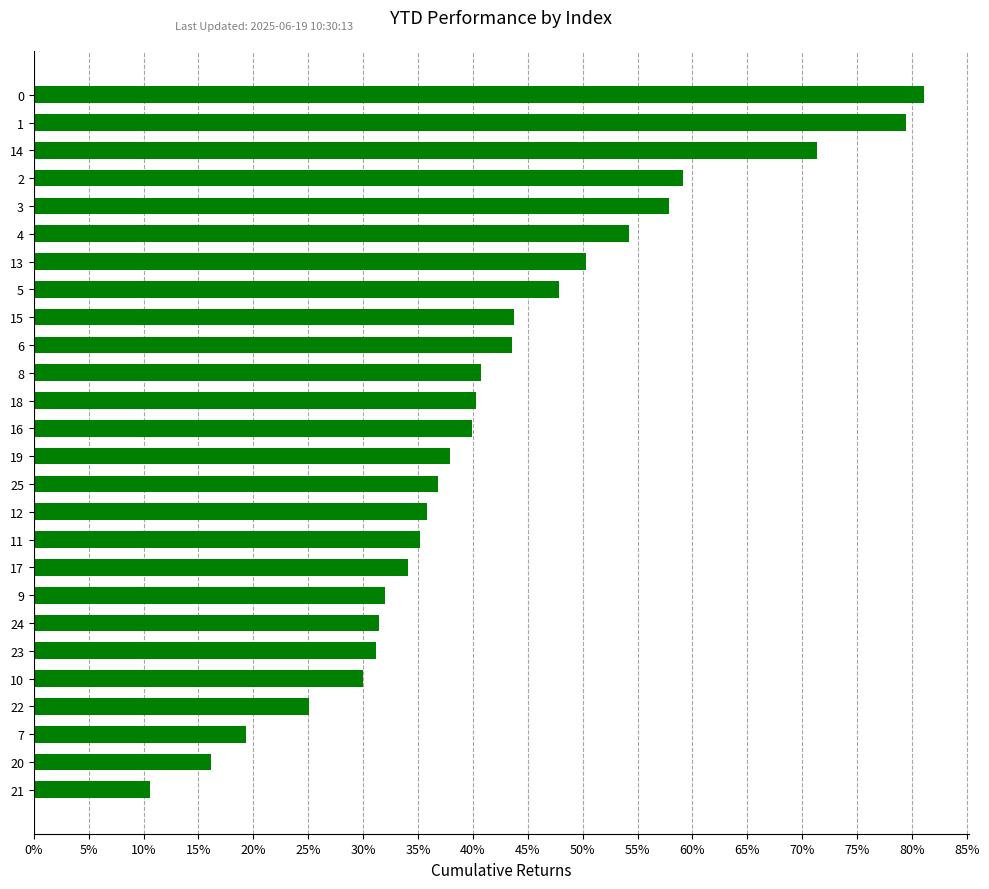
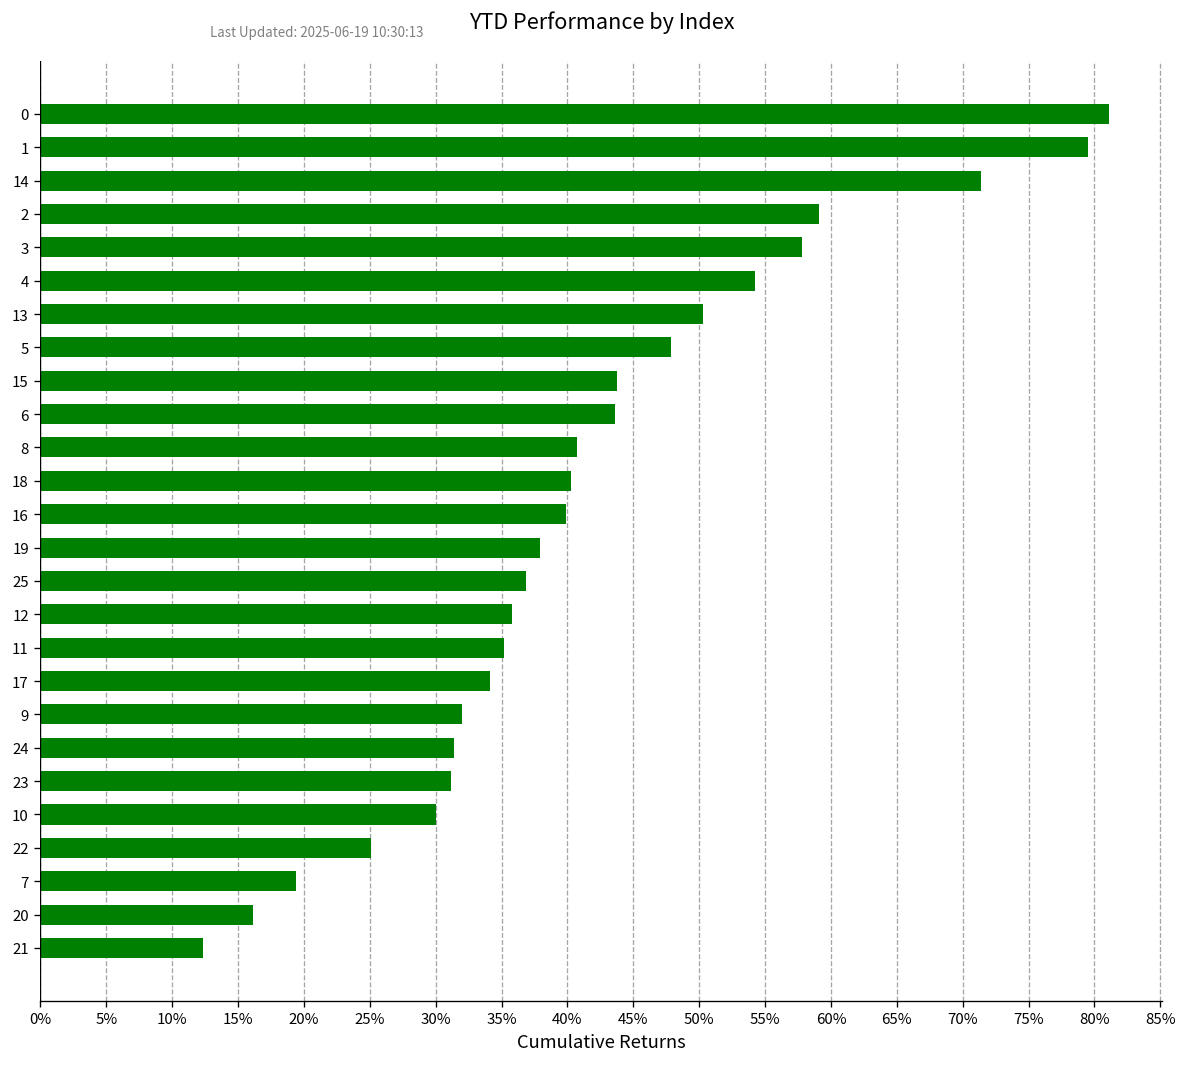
21: 10.6% -> 12.3%
